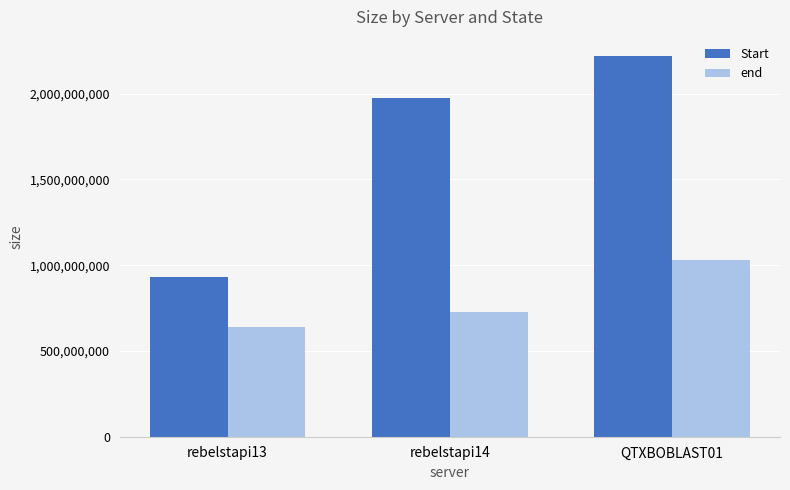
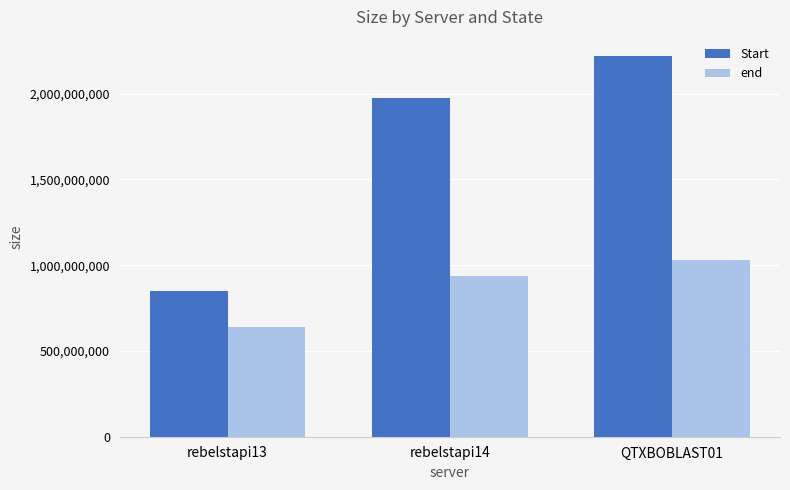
Start, rebelstapi13: 930,000,000 -> 850,000,000
end, rebelstapi14: 730,000,000 -> 940,000,000
